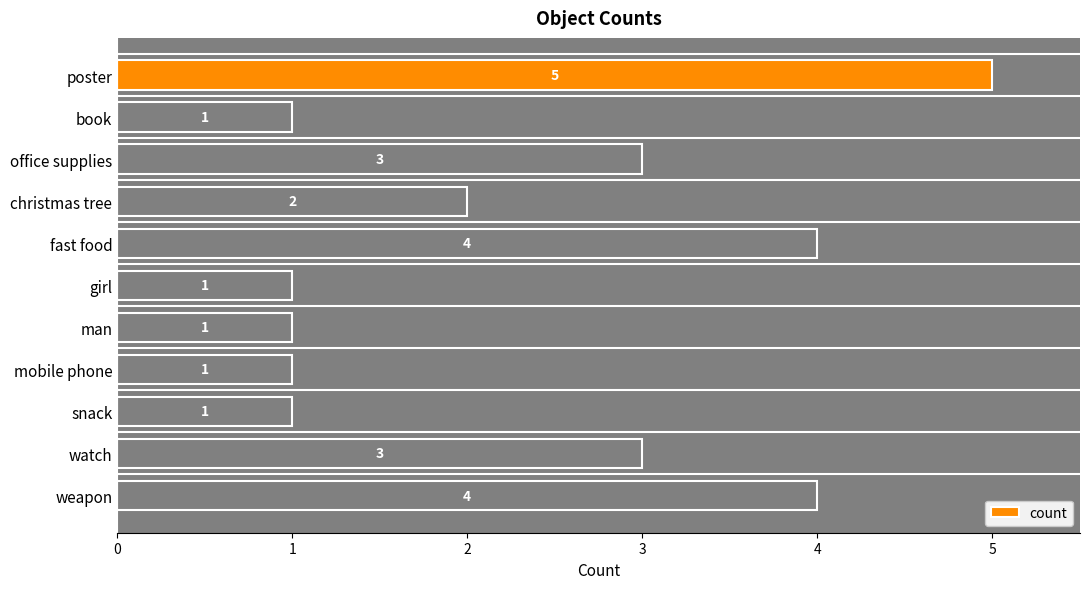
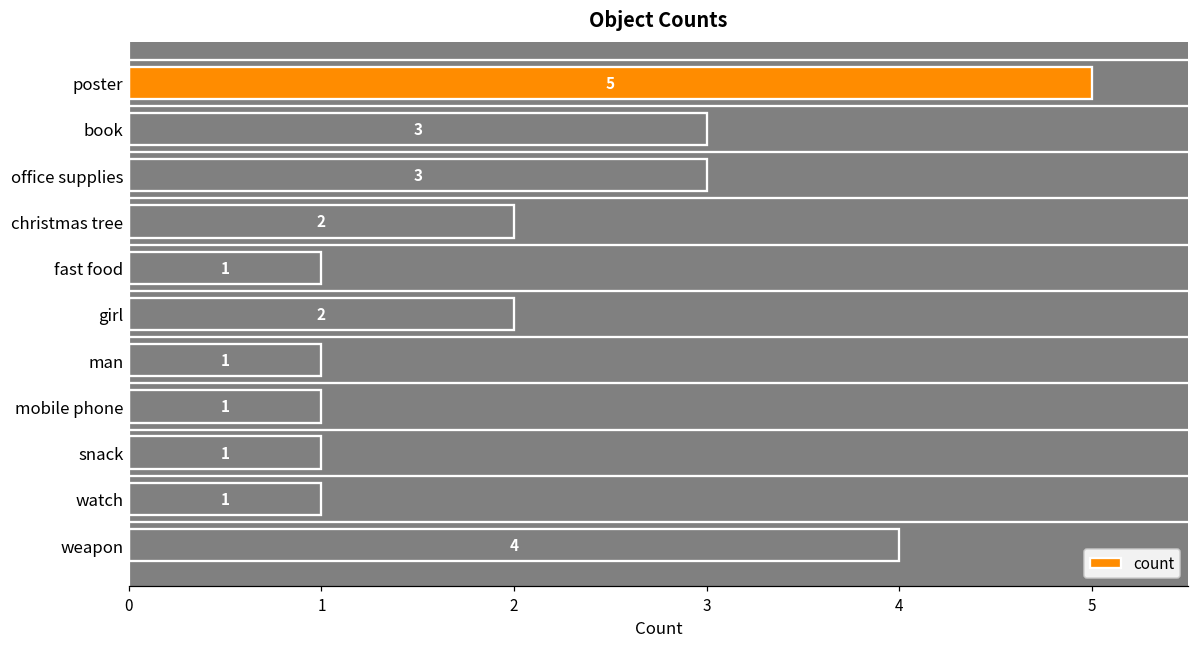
book: 1 -> 3
fast food: 4 -> 1
girl: 1 -> 2
watch: 3 -> 1
